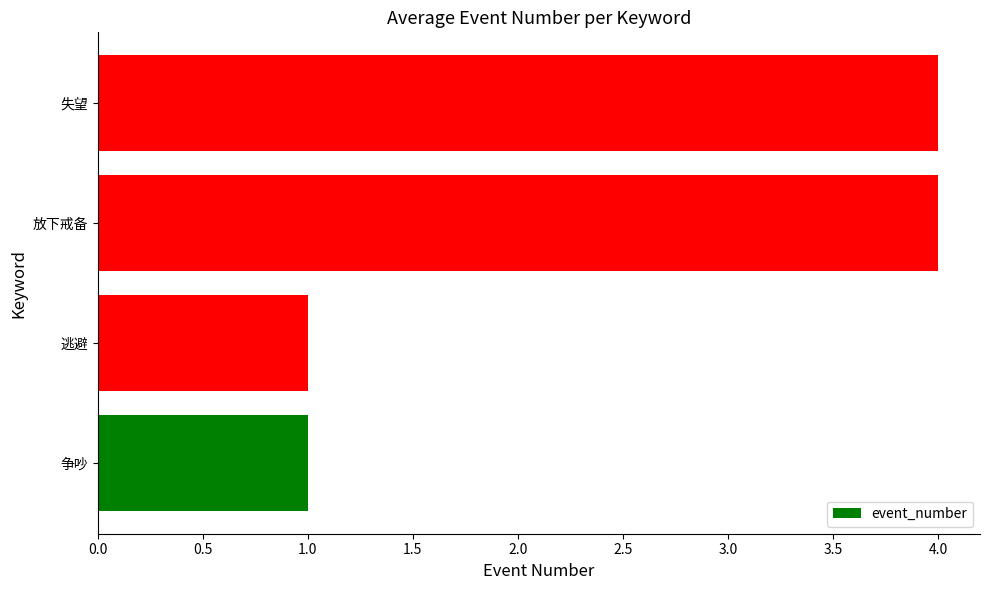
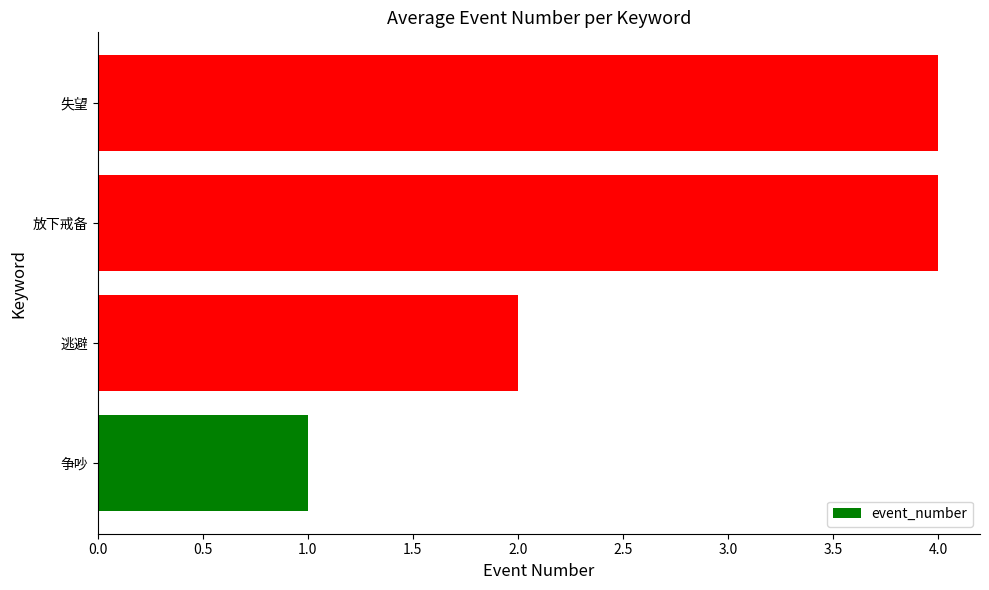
逃避: 1 -> 2
